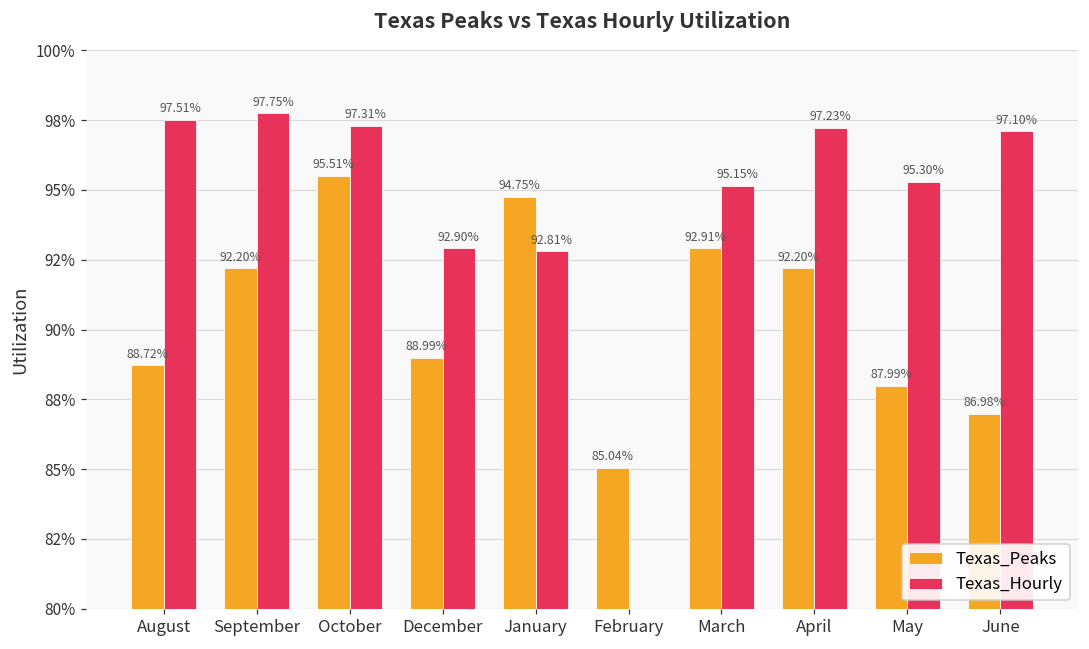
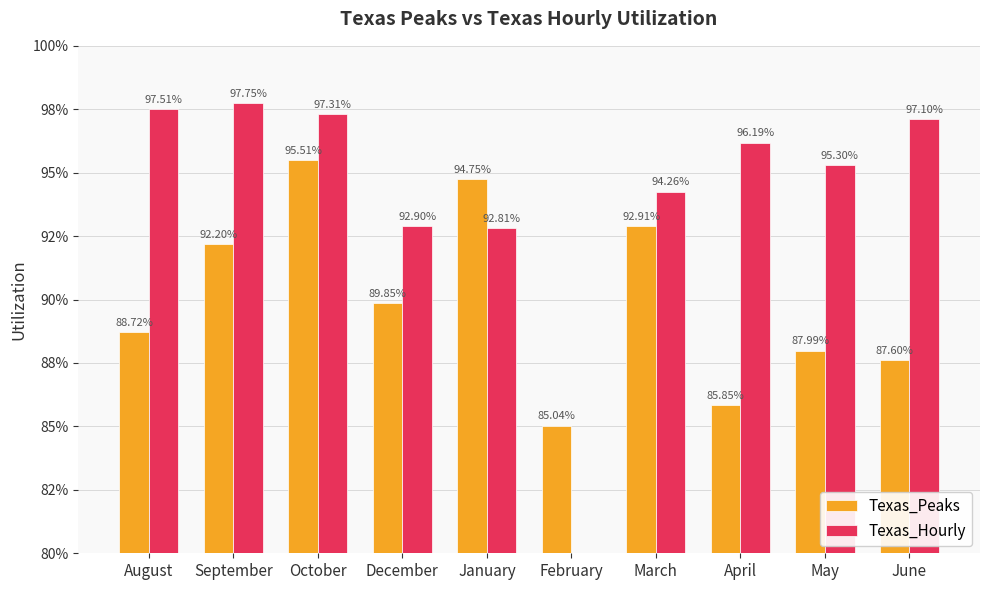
Texas_Peaks, December: 88.99% -> 89.85%
Texas_Hourly, March: 95.15% -> 94.26%
Texas_Peaks, April: 92.20% -> 85.85%
Texas_Hourly, April: 97.23% -> 96.19%
Texas_Peaks, June: 86.98% -> 87.60%
